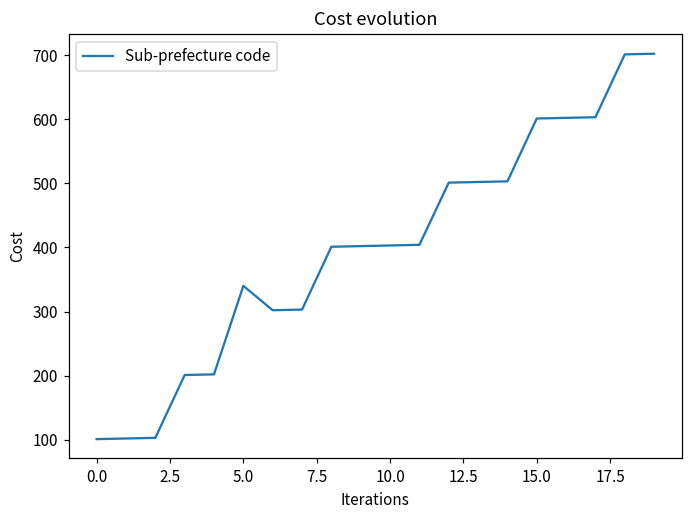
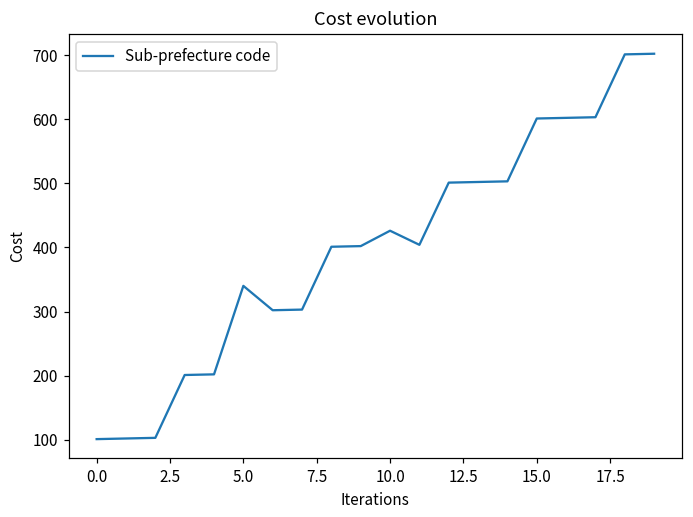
10.0: 400 -> 430
